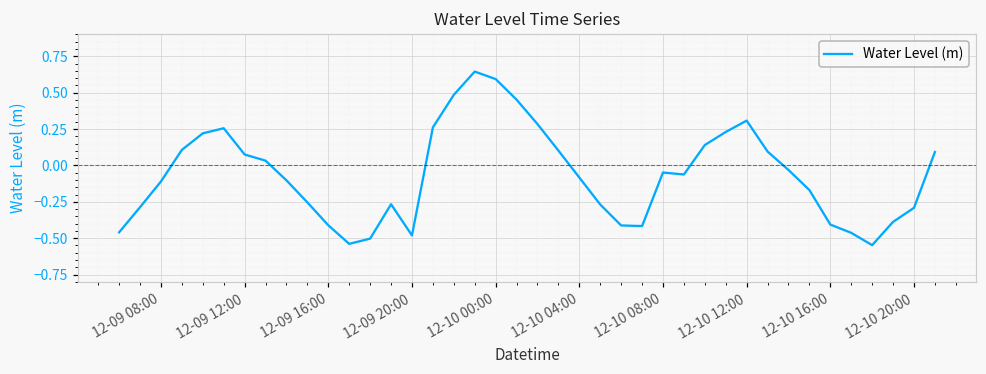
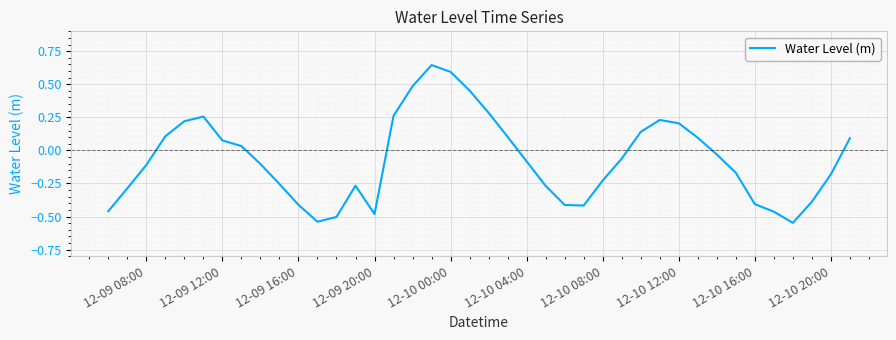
12-10 08:00: -0.05 -> -0.23
12-10 12:00: 0.31 -> 0.21
12-10 20:00: -0.29 -> -0.18
